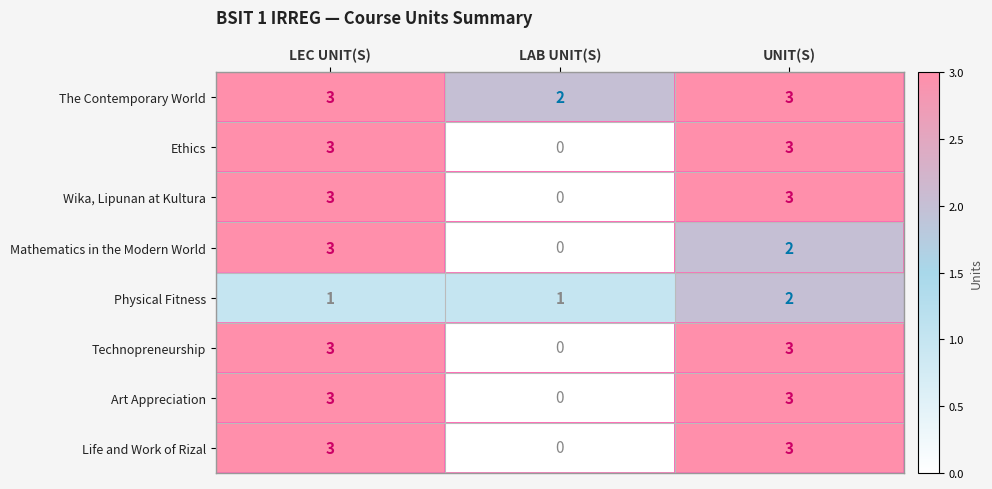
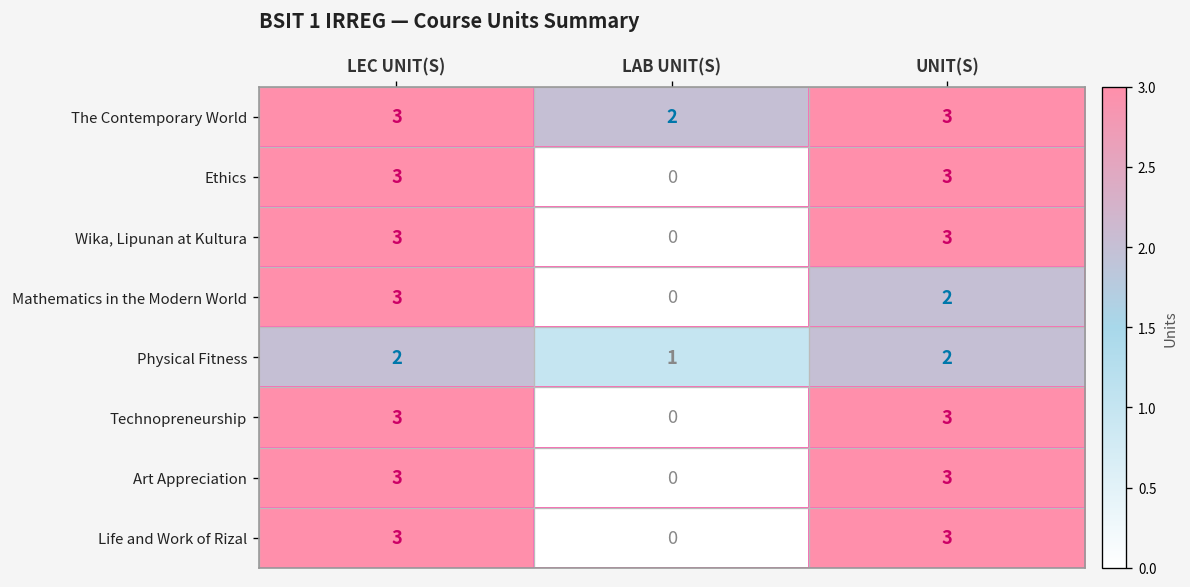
Physical Fitness, LEC UNIT(S): 1 -> 2
